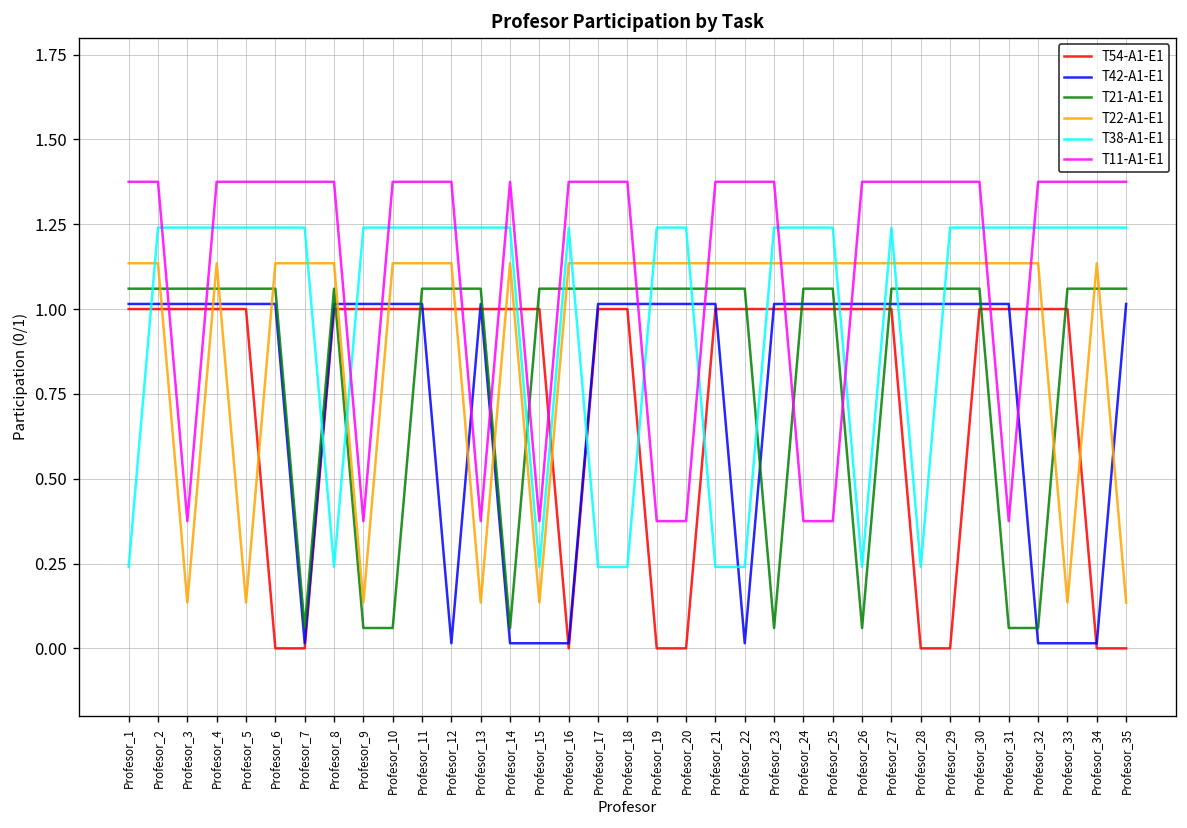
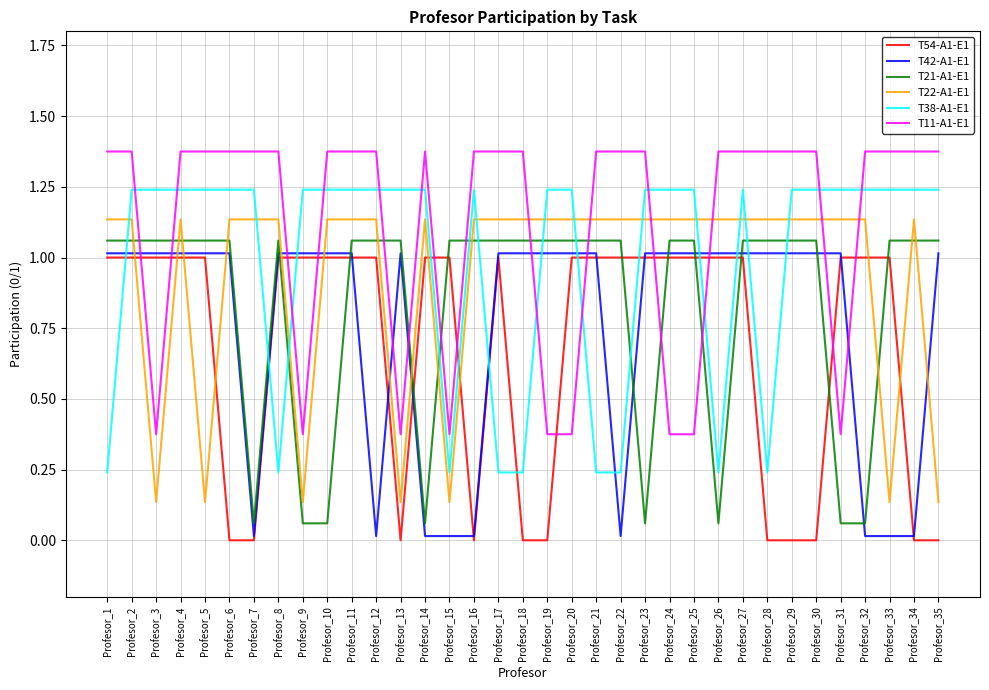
T54-A1-E1, Profesor_13: 1 -> 0
T54-A1-E1, Profesor_18: 1 -> 0
T54-A1-E1, Profesor_20: 0 -> 1
T54-A1-E1, Profesor_30: 1 -> 0
